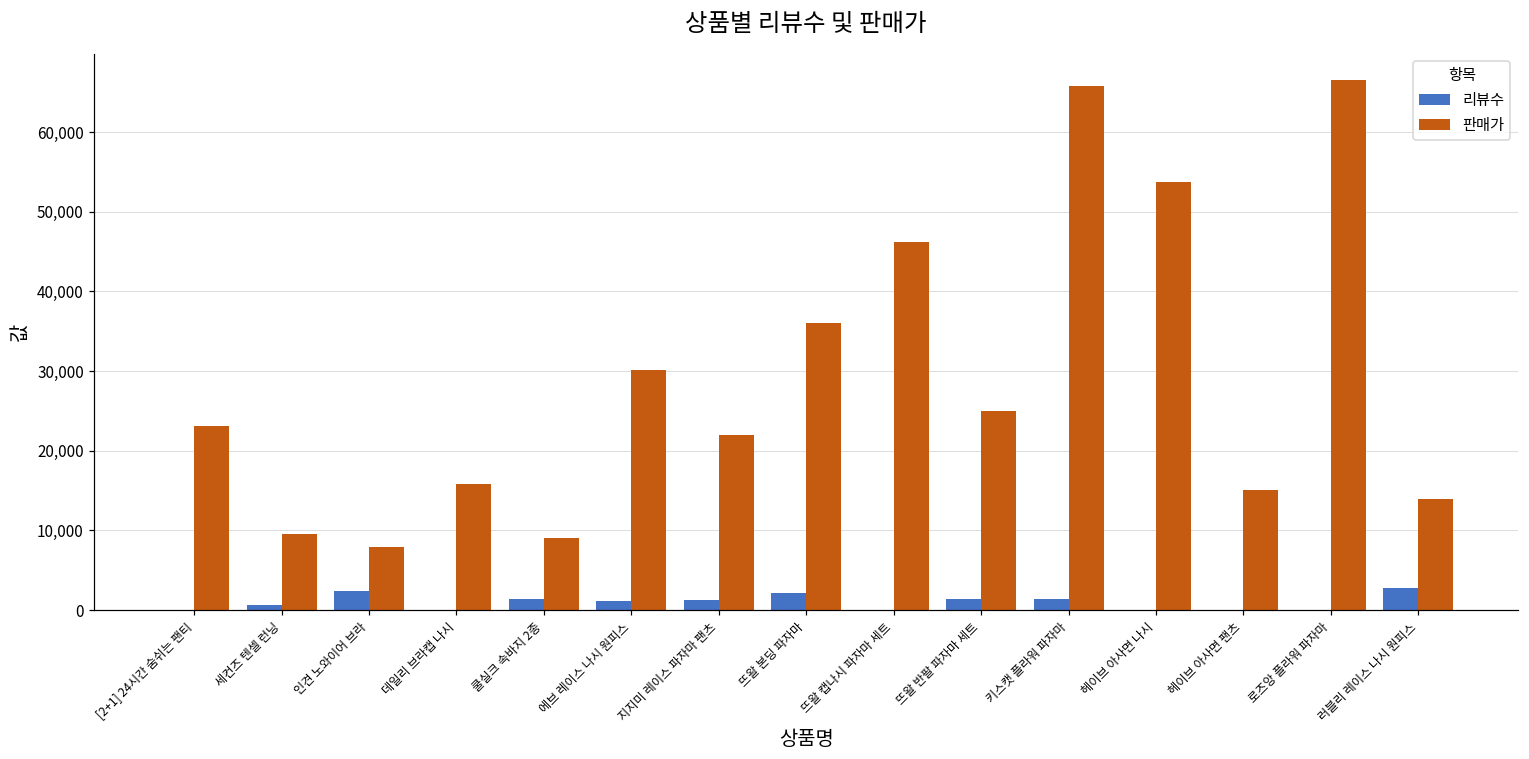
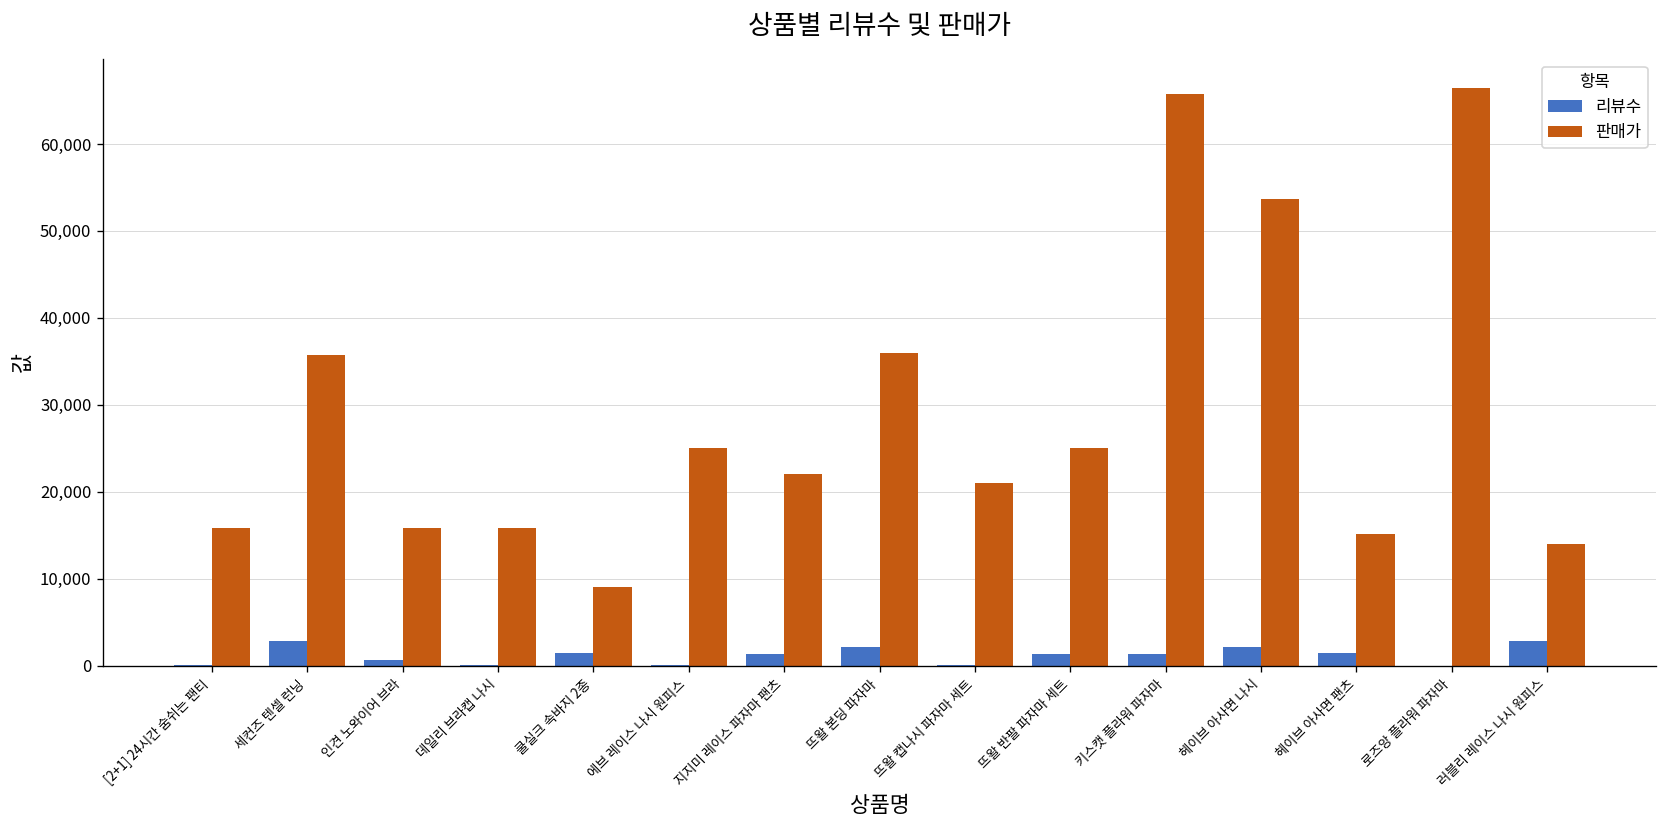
판매가, [2+1] 24시간 숨쉬는 팬티: 23,000 -> 16,000
리뷰수, 세컨즈 텐셀 런닝: 1,000 -> 3,000
판매가, 세컨즈 텐셀 런닝: 10,000 -> 36,000
리뷰수, 인견 노와이어 브라: 2,000 -> 1,000
판매가, 인견 노와이어 브라: 8,000 -> 16,000
리뷰수, 에브 레이스 나시 원피스: 1,000 -> 0
판매가, 에브 레이스 나시 원피스: 30,000 -> 25,000
판매가, 뜨왈 캡나시 파자마 세트: 46,000 -> 21,000
리뷰수, 헤이브 아사면 나시: 0 -> 2,000
리뷰수, 헤이브 아사면 팬츠: 0 -> 1,000
